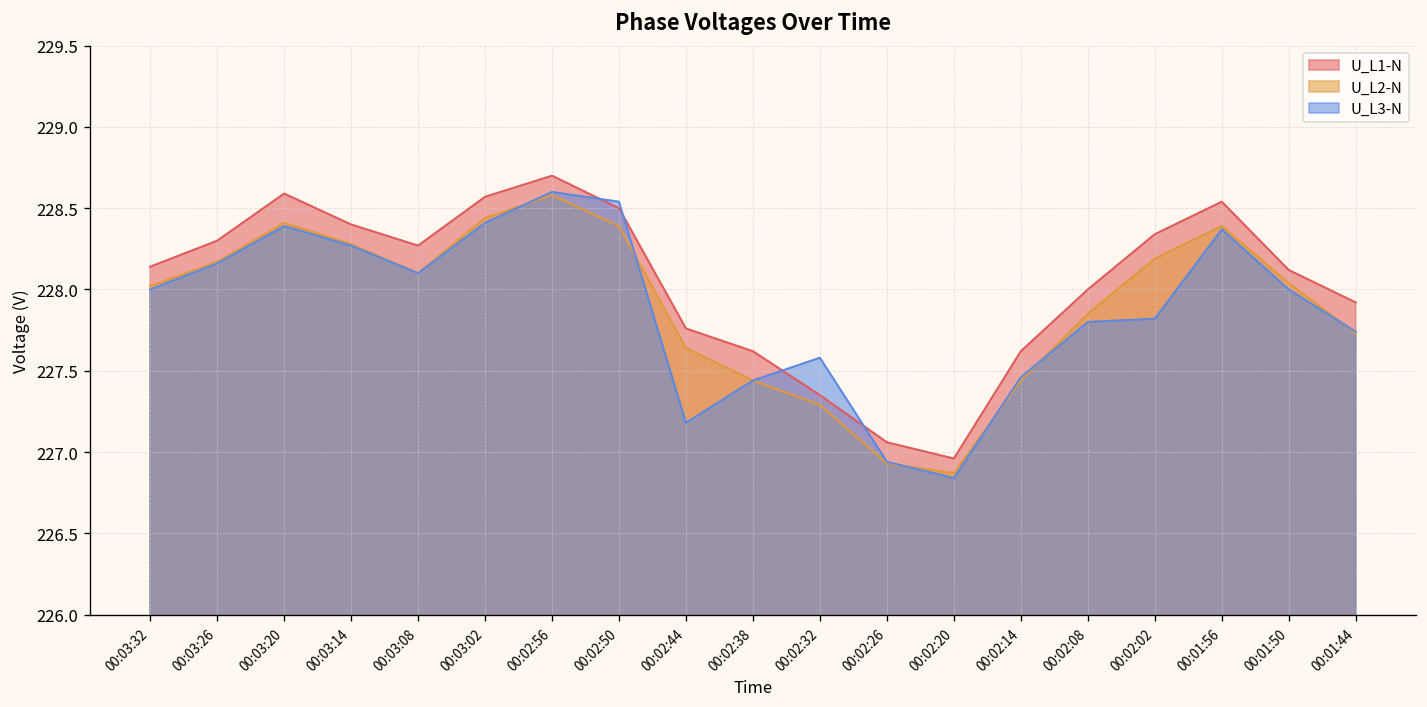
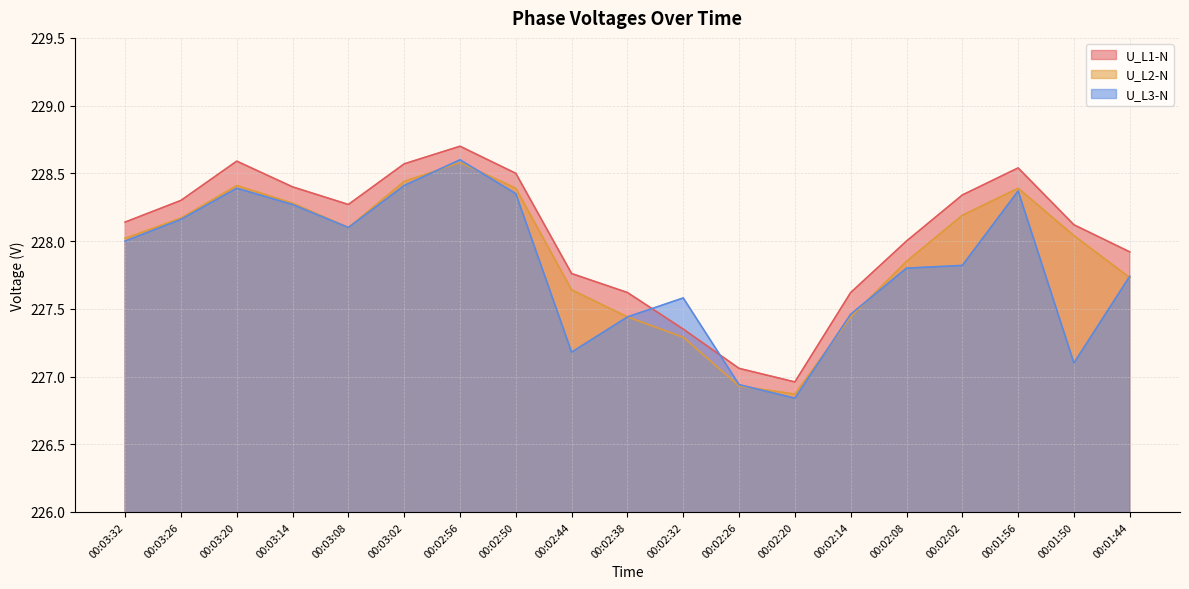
U_L3-N, 00:02:50: 228.54 -> 228.35
U_L3-N, 00:01:50: 228.0 -> 227.1
